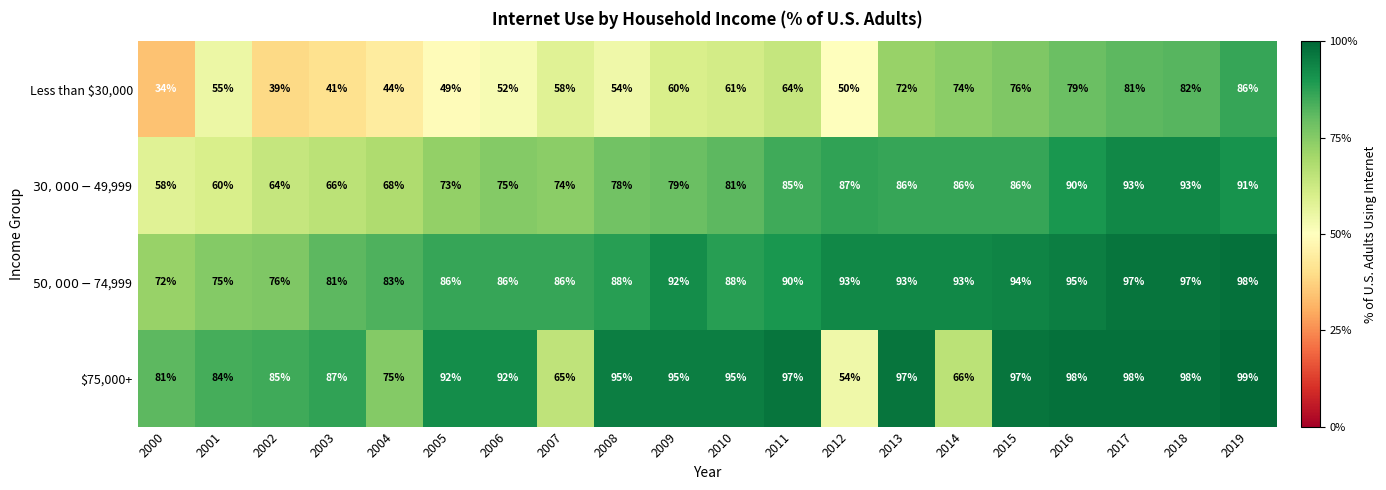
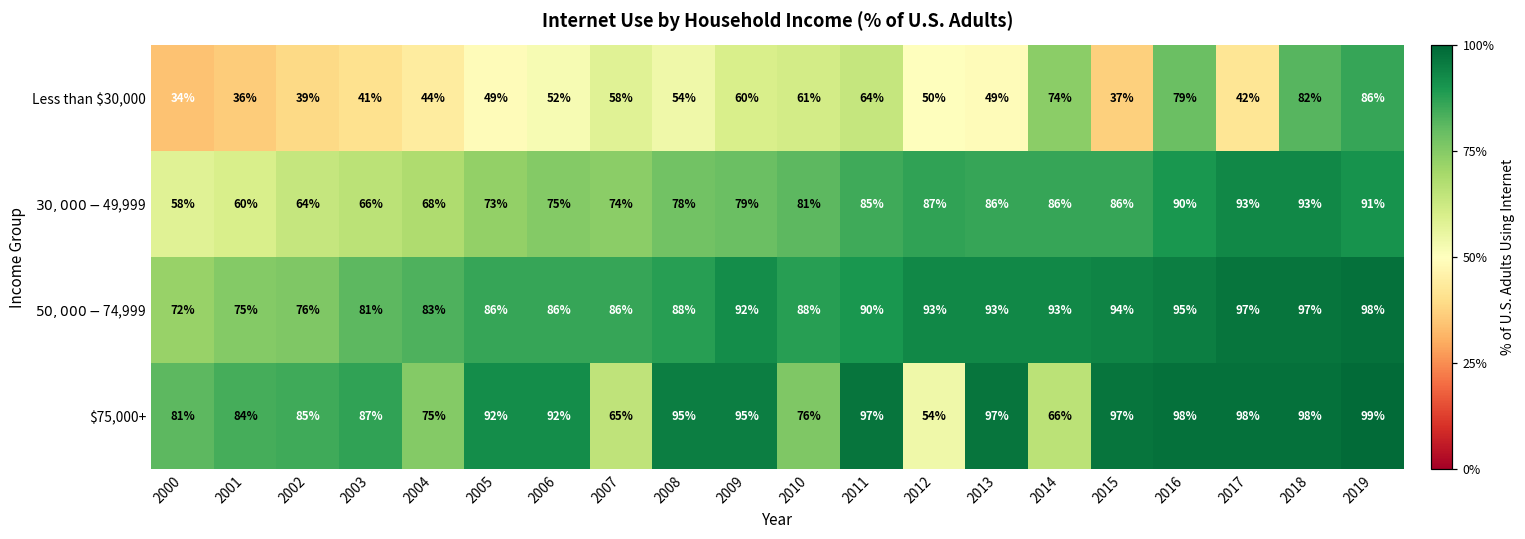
Less than $30,000, 2001: 55% -> 36%
Less than $30,000, 2013: 72% -> 49%
Less than $30,000, 2015: 76% -> 37%
Less than $30,000, 2017: 81% -> 42%
$75,000+, 2010: 95% -> 76%
